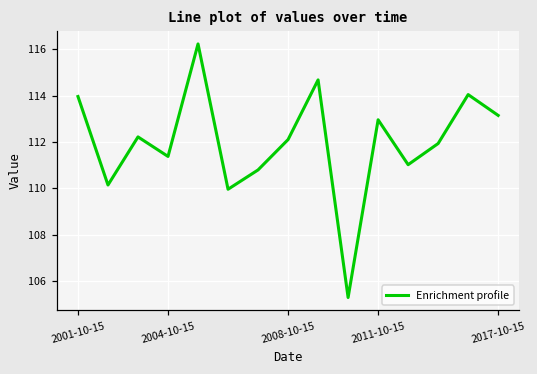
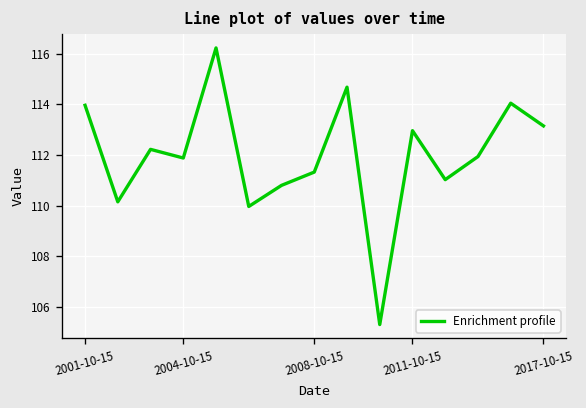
2004-10-15: 111.4 -> 111.9
2008-10-15: 112.1 -> 111.3
